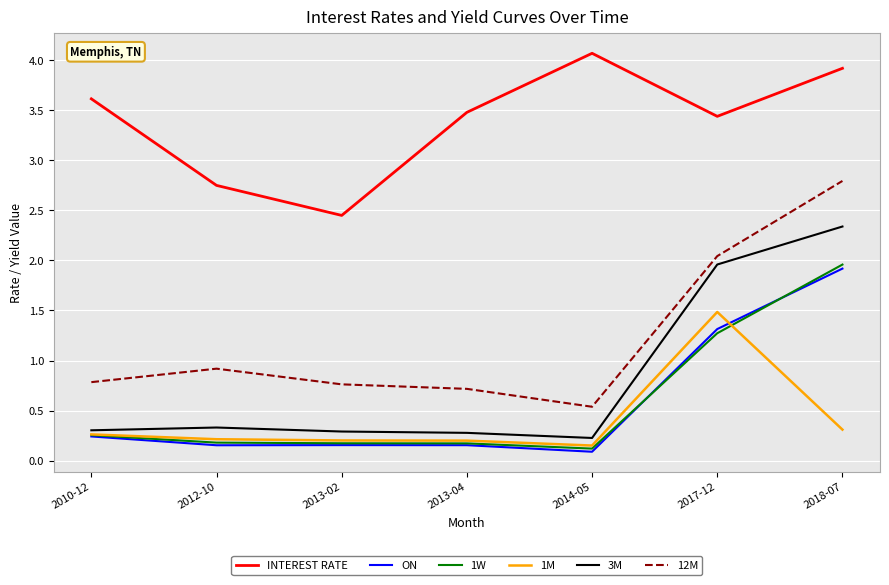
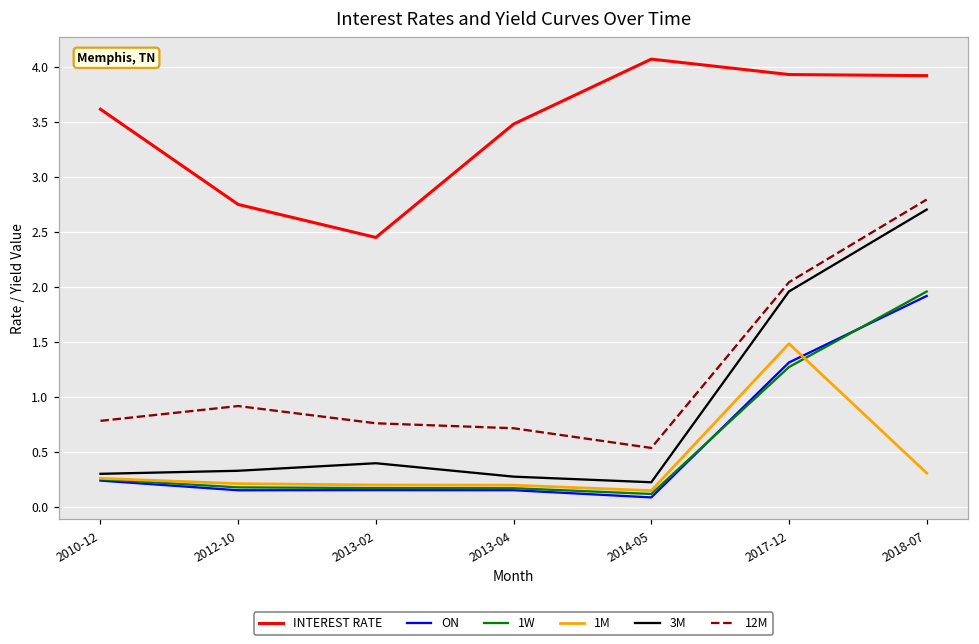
3M, 2013-02: 0.29 -> 0.40
INTEREST RATE, 2017-12: 3.44 -> 3.93
3M, 2018-07: 2.34 -> 2.70
